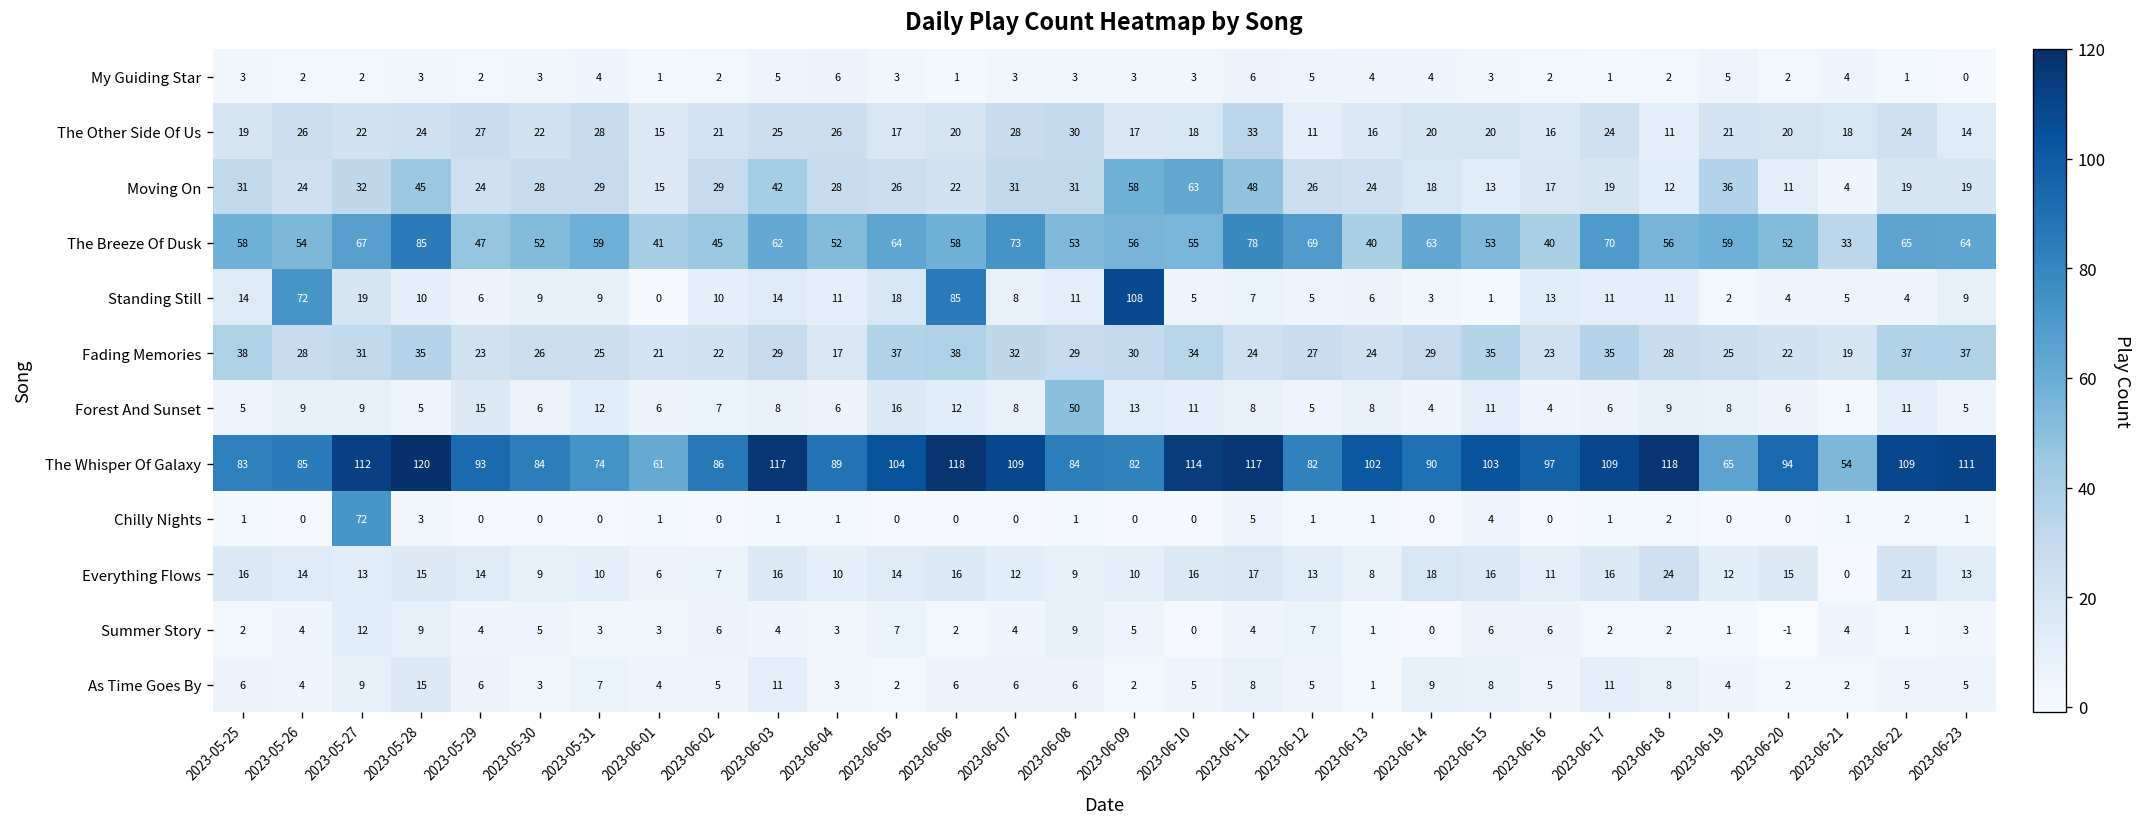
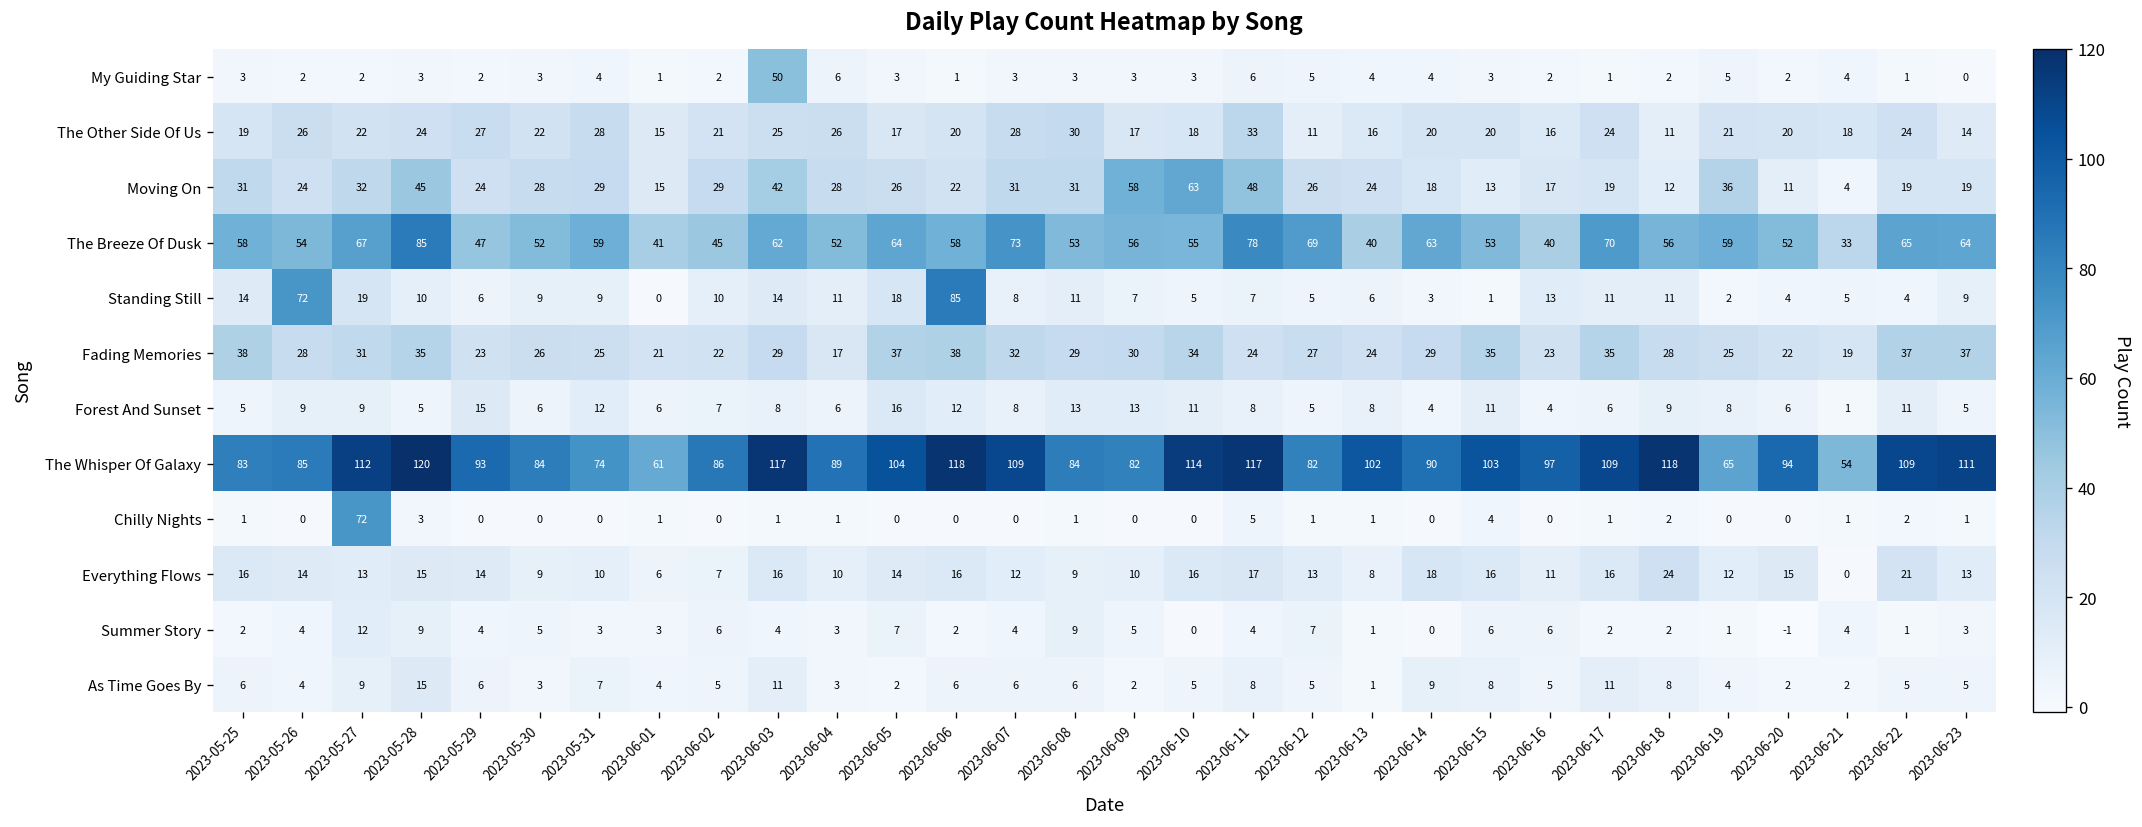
My Guiding Star, 2023-06-03: 5 -> 50
Standing Still, 2023-06-09: 108 -> 7
Forest And Sunset, 2023-06-08: 50 -> 13
